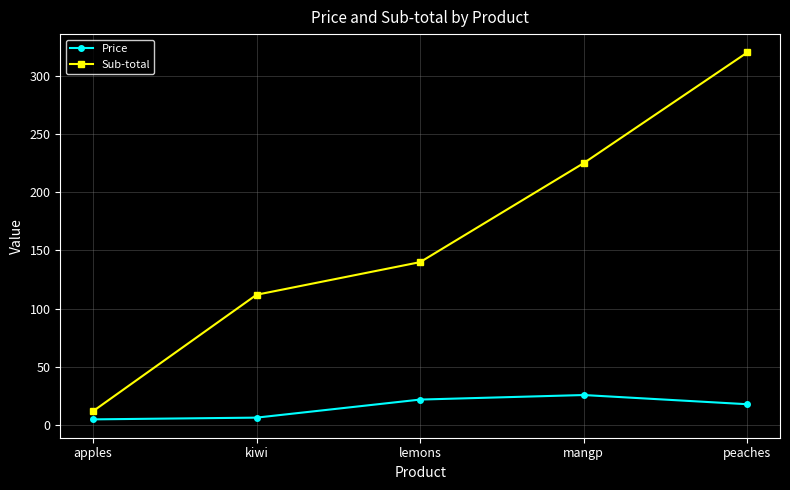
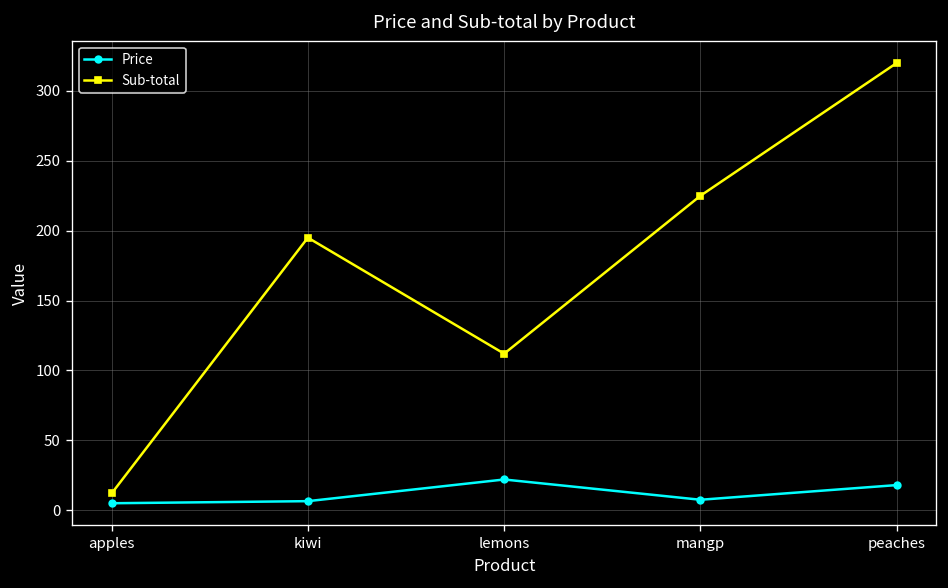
Sub-total, kiwi: 112 -> 195
Sub-total, lemons: 140 -> 112
Price, mangp: 26 -> 8
